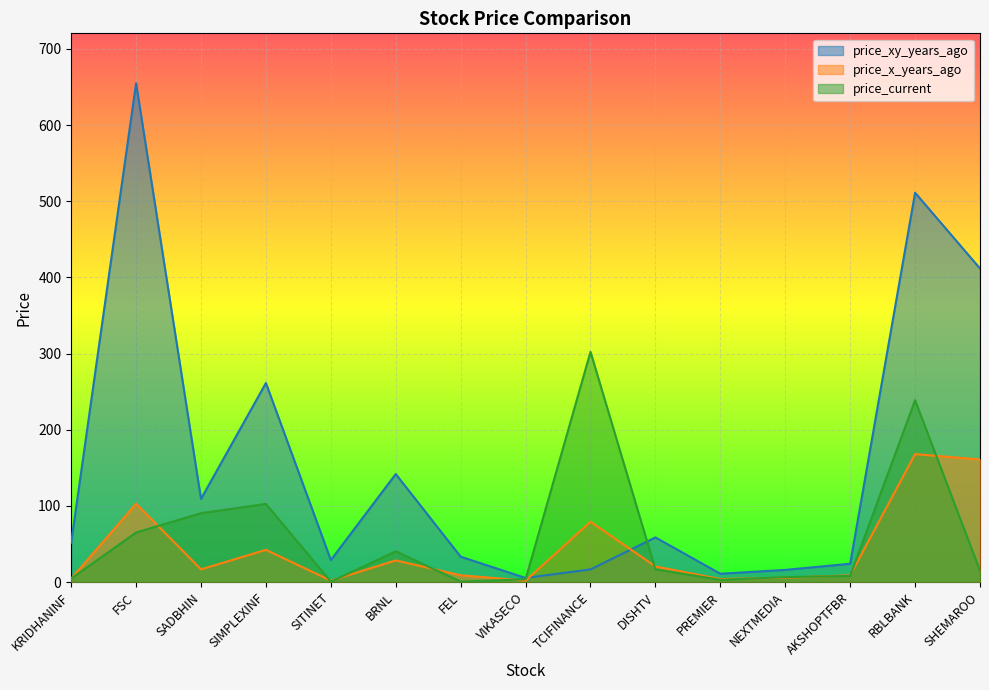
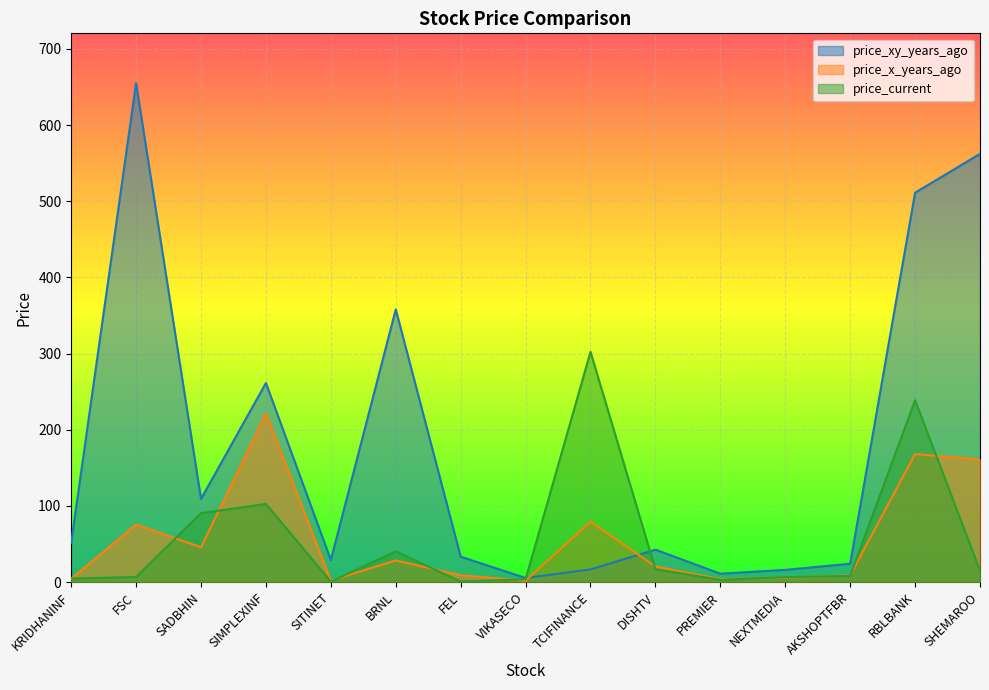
price_x_years_ago, FSC: 100 -> 80
price_current, FSC: 70 -> 10
price_x_years_ago, SADBHIN: 20 -> 50
price_x_years_ago, SIMPLEXINF: 40 -> 220
price_xy_years_ago, BRNL: 140 -> 360
price_xy_years_ago, DISHTV: 60 -> 40
price_xy_years_ago, SHEMAROO: 410 -> 560
